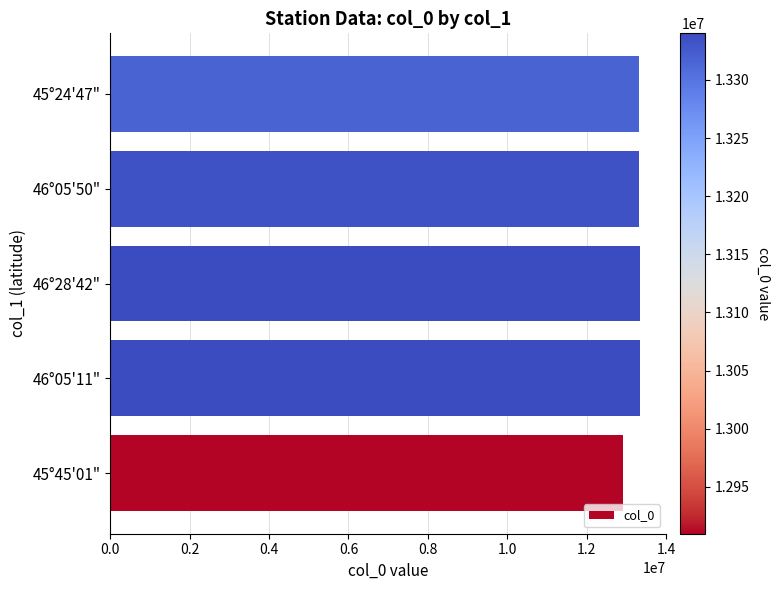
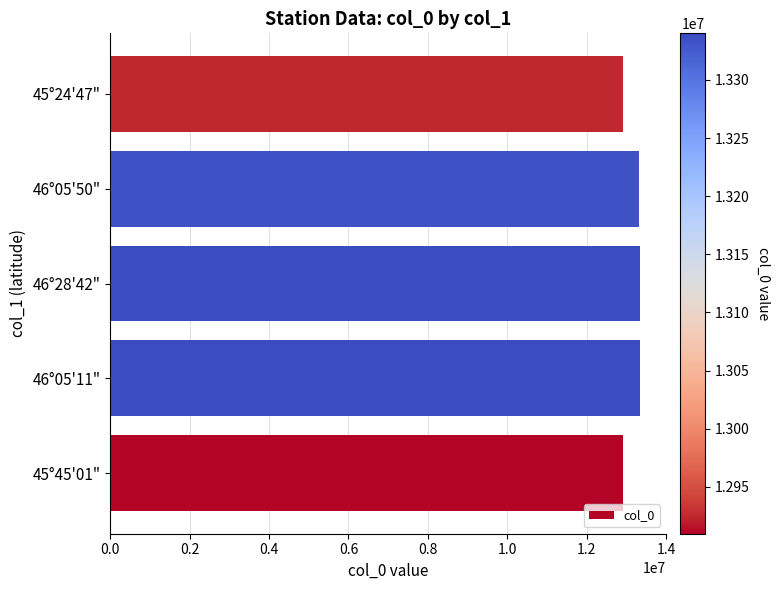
45°24'47": 13300000 -> 12900000
